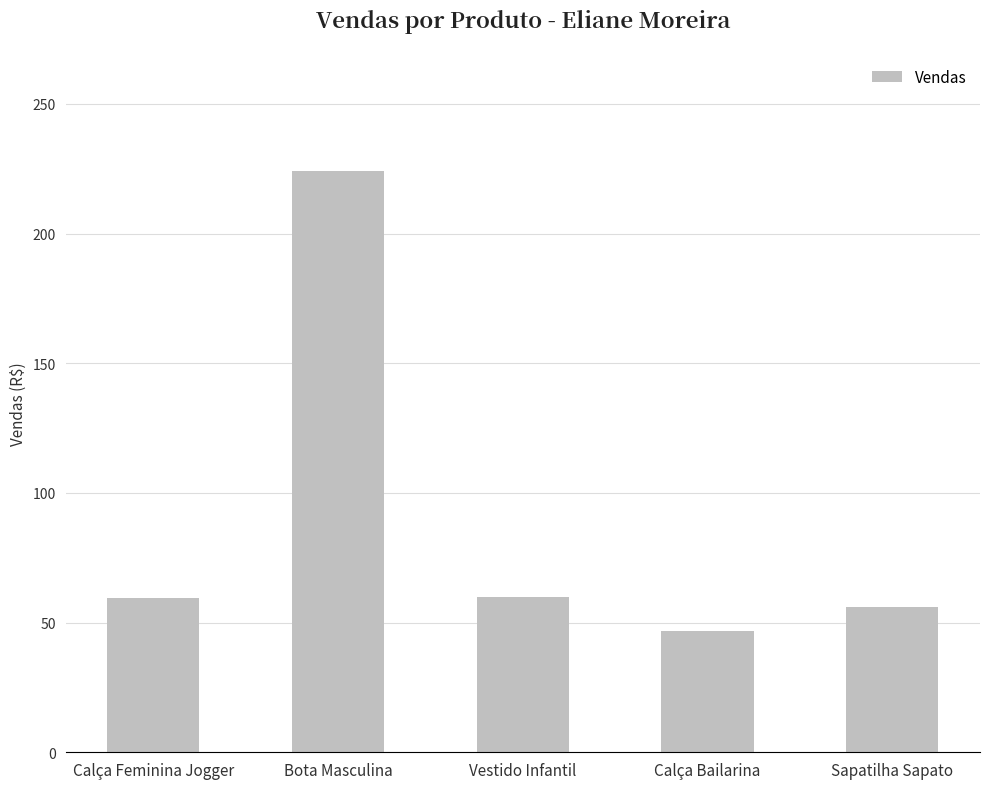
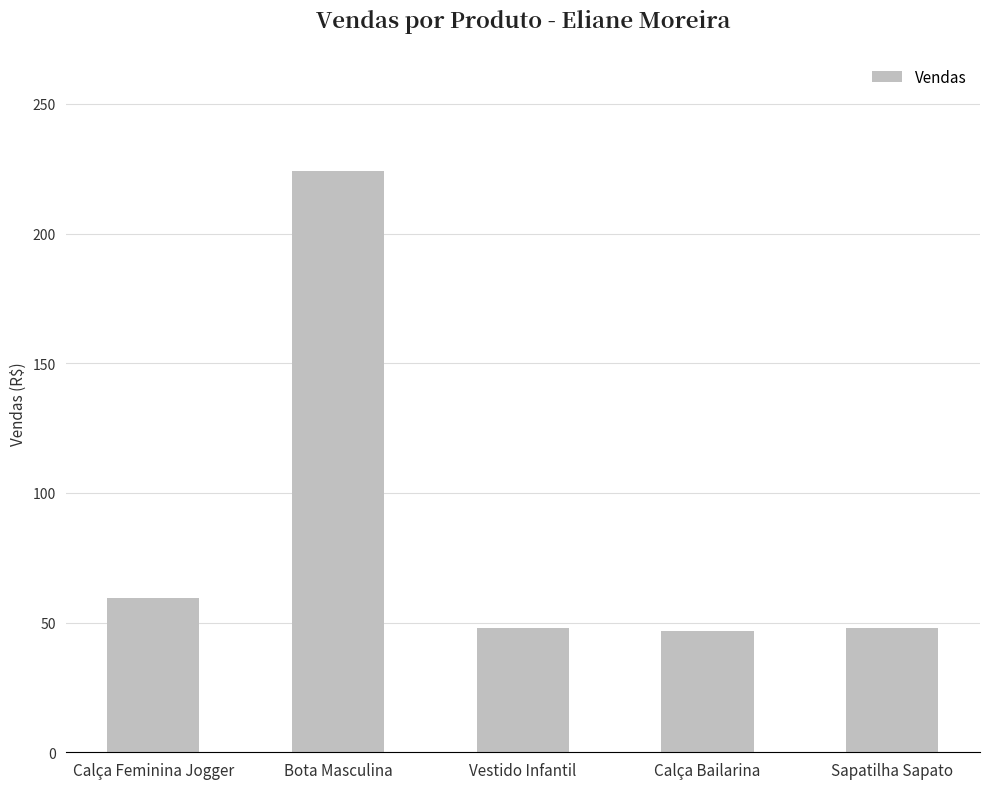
Vestido Infantil: 60 -> 48
Sapatilha Sapato: 56 -> 48
